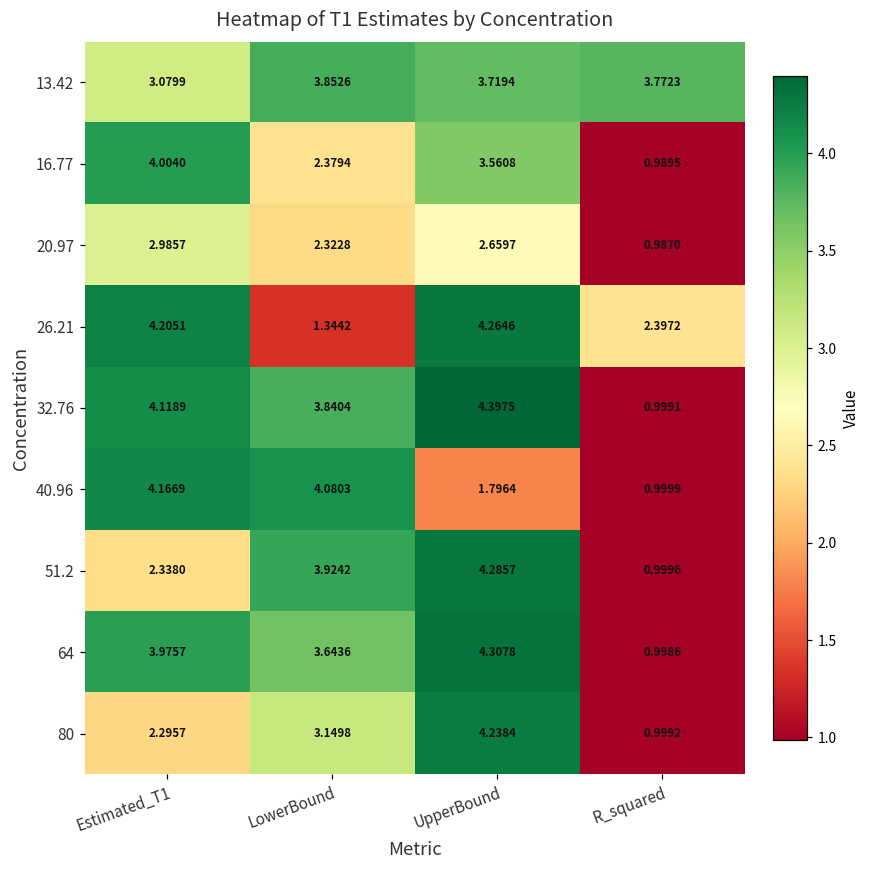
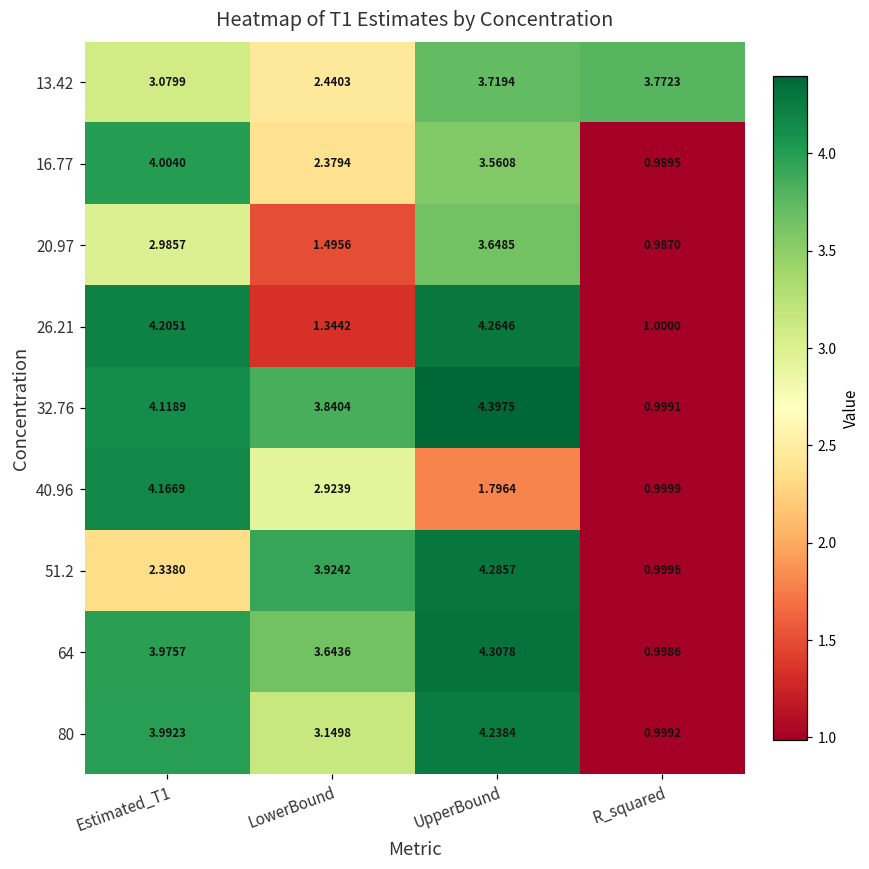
13.42, LowerBound: 3.8526 -> 2.4403
20.97, LowerBound: 2.3228 -> 1.4956
20.97, UpperBound: 2.6597 -> 3.6485
26.21, R_squared: 2.3972 -> 1.0000
40.96, LowerBound: 4.0803 -> 2.9239
80, Estimated_T1: 2.2957 -> 3.9923
